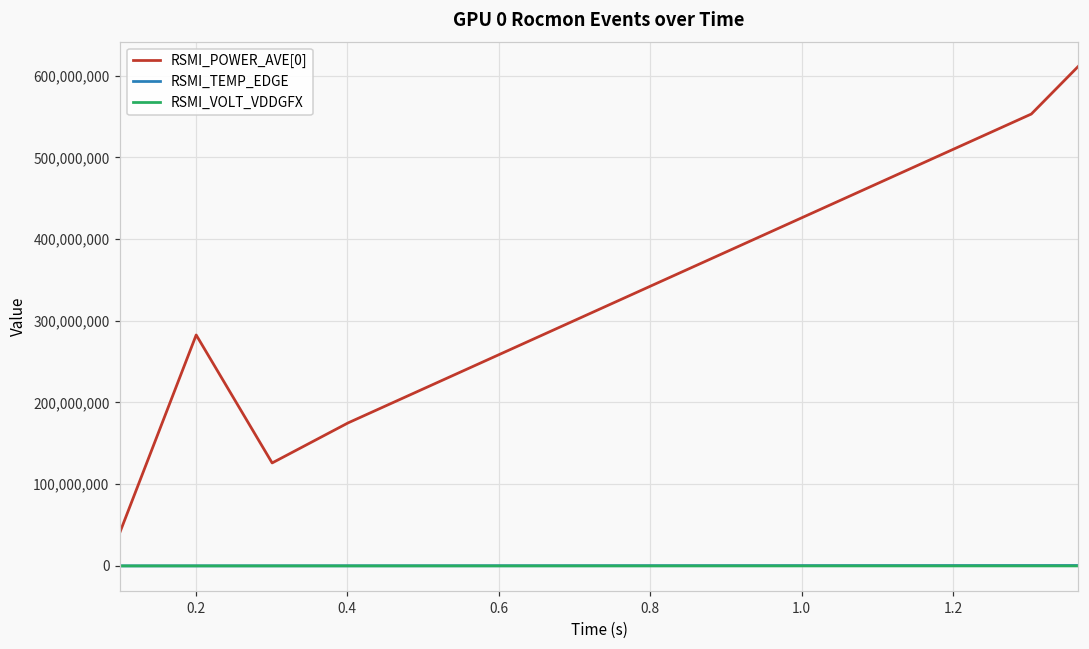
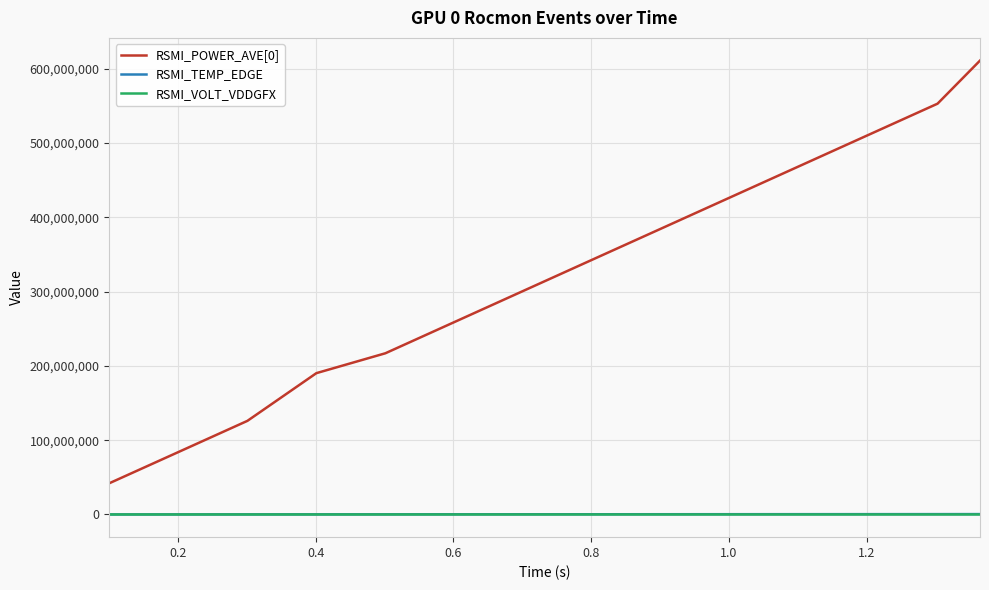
RSMI_POWER_AVE[0], 0.2: 280,000,000 -> 80,000,000
RSMI_POWER_AVE[0], 0.4: 180,000,000 -> 190,000,000
